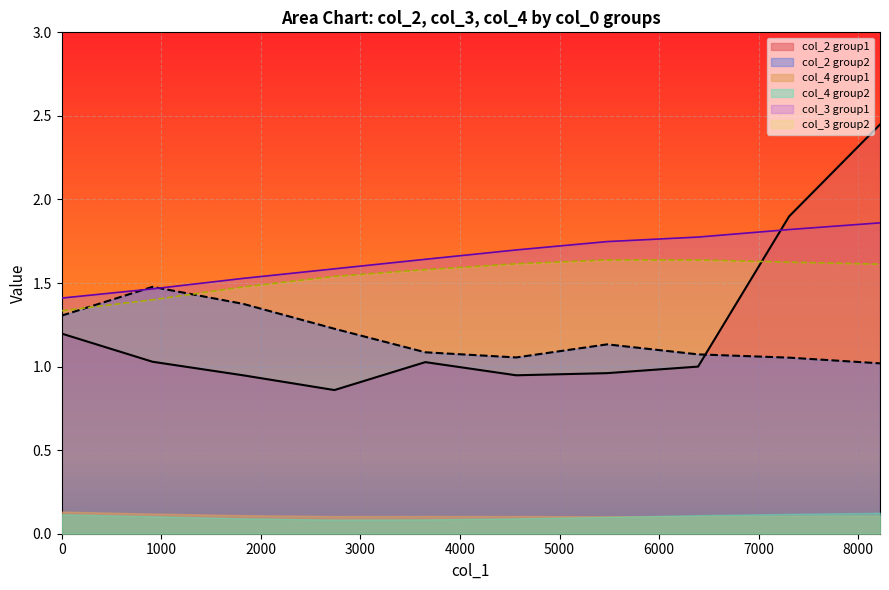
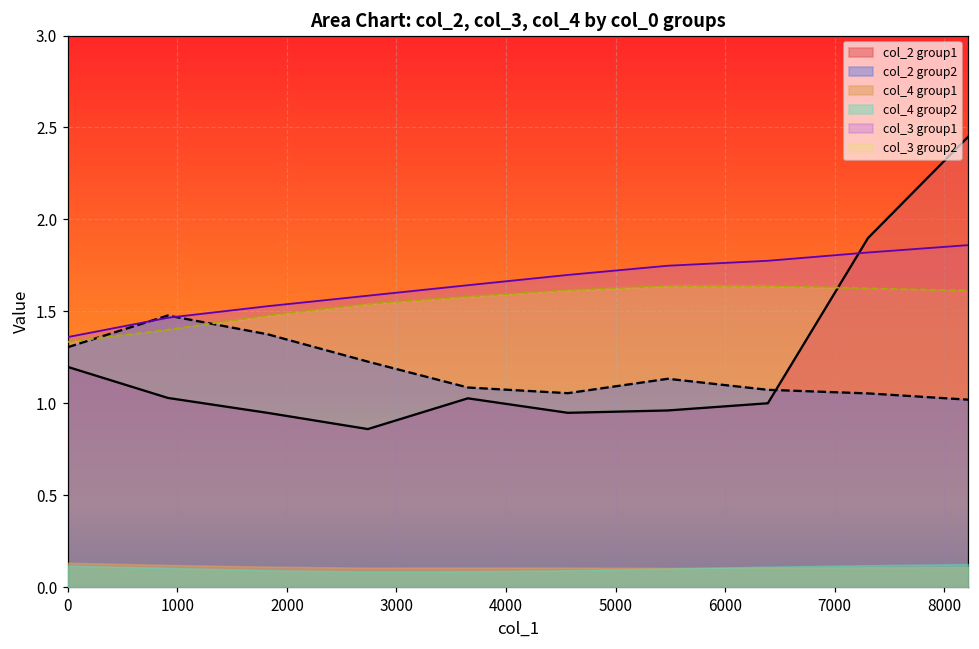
col_3 group1, 0: 1.41 -> 1.36
